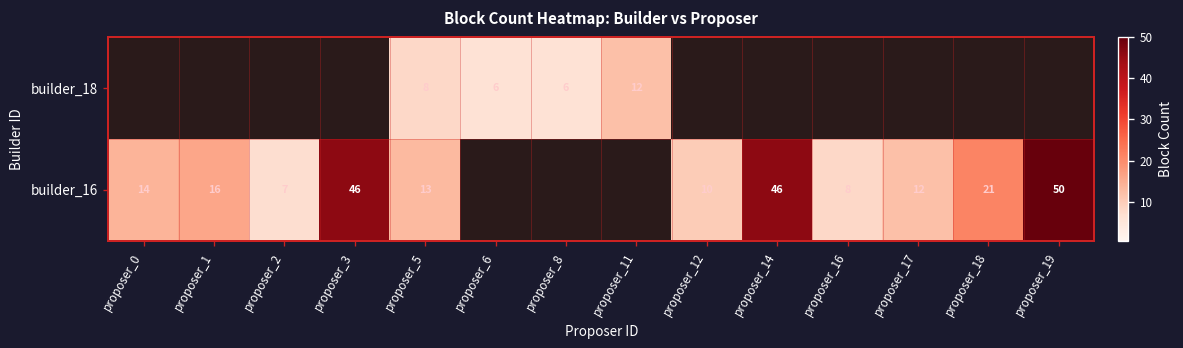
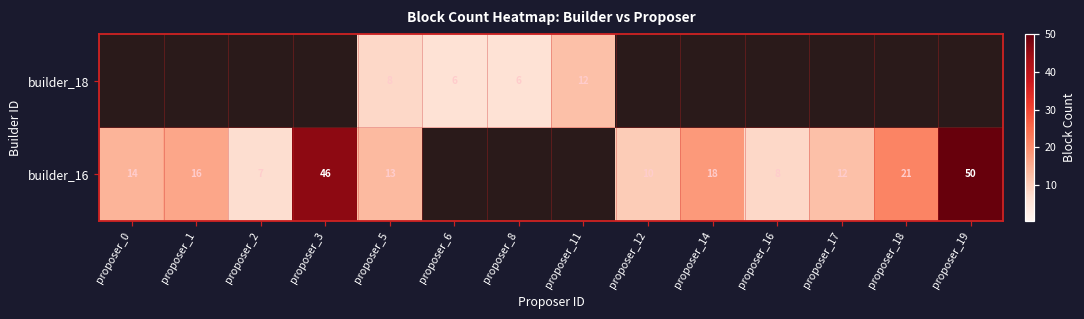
builder_16, proposer_14: 46 -> 18
